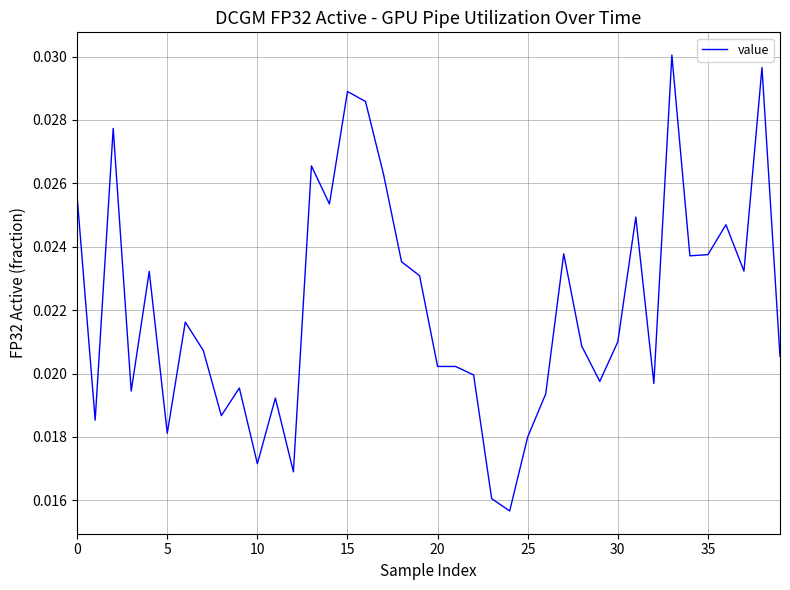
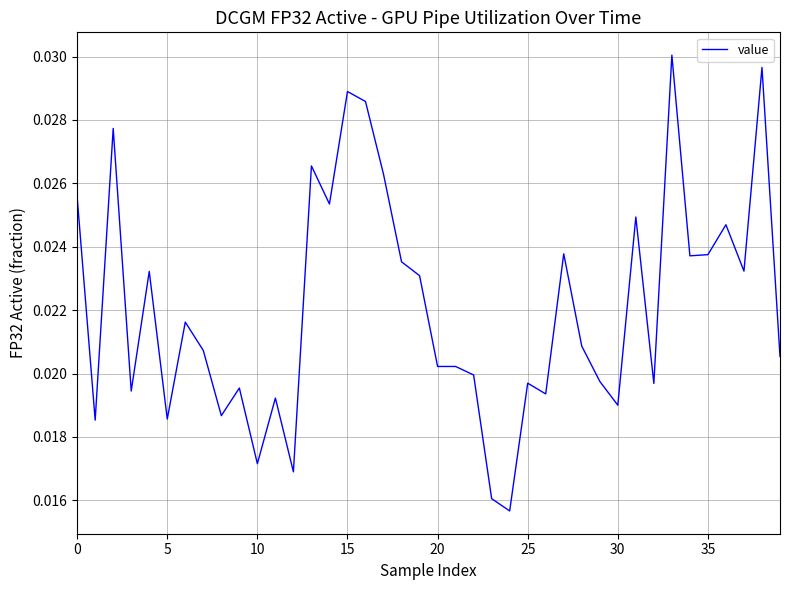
5: 0.0181 -> 0.0186
25: 0.0180 -> 0.0197
30: 0.021 -> 0.019
